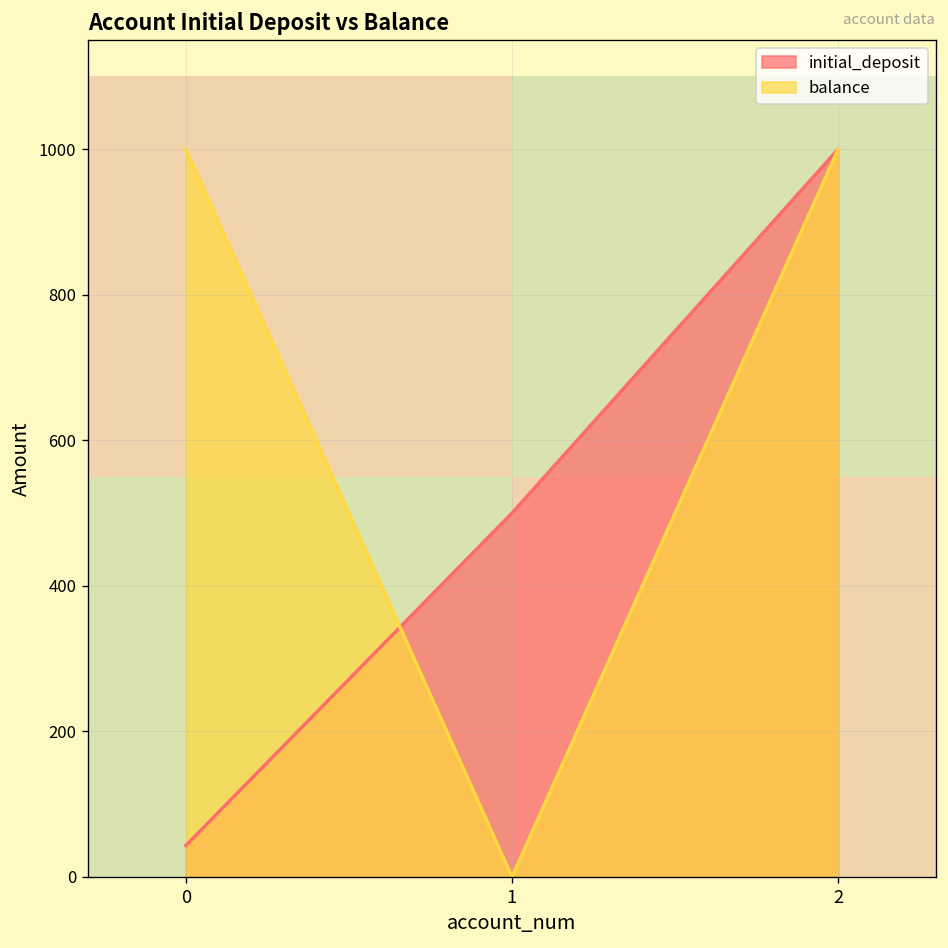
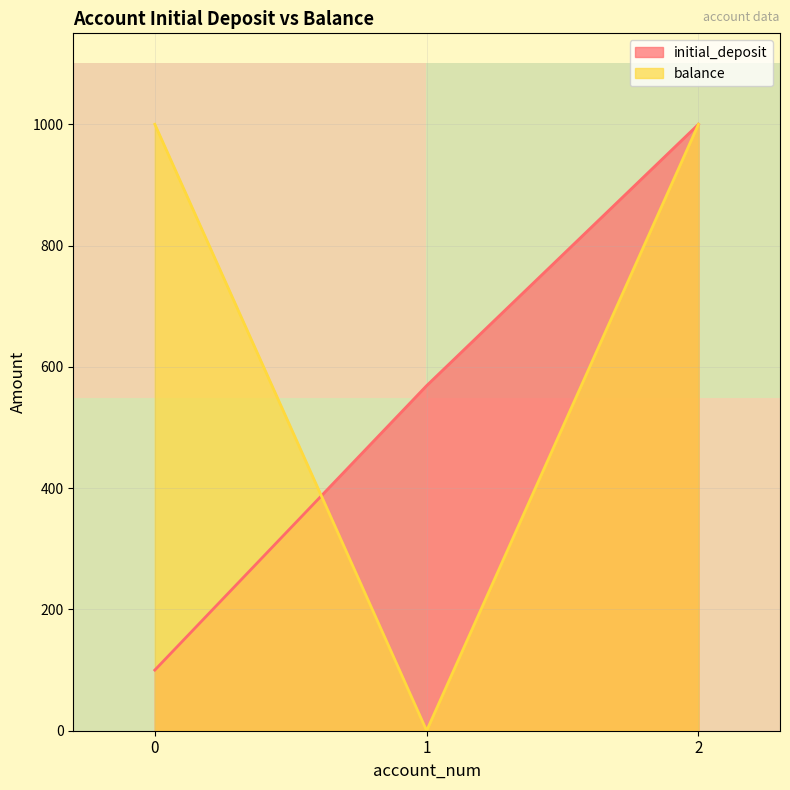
initial_deposit, 0: 40 -> 100
initial_deposit, 1: 500 -> 570
